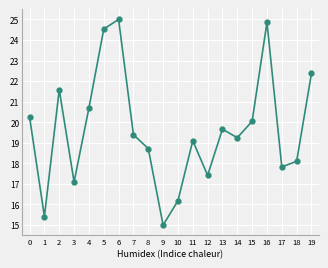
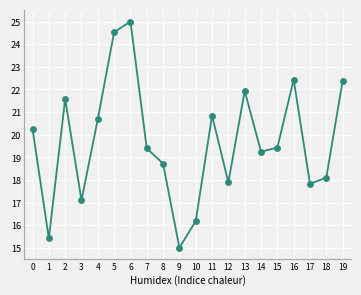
11: 19.1 -> 20.8
12: 17.4 -> 17.9
13: 19.7 -> 21.9
15: 20.0 -> 19.4
16: 24.9 -> 22.4
